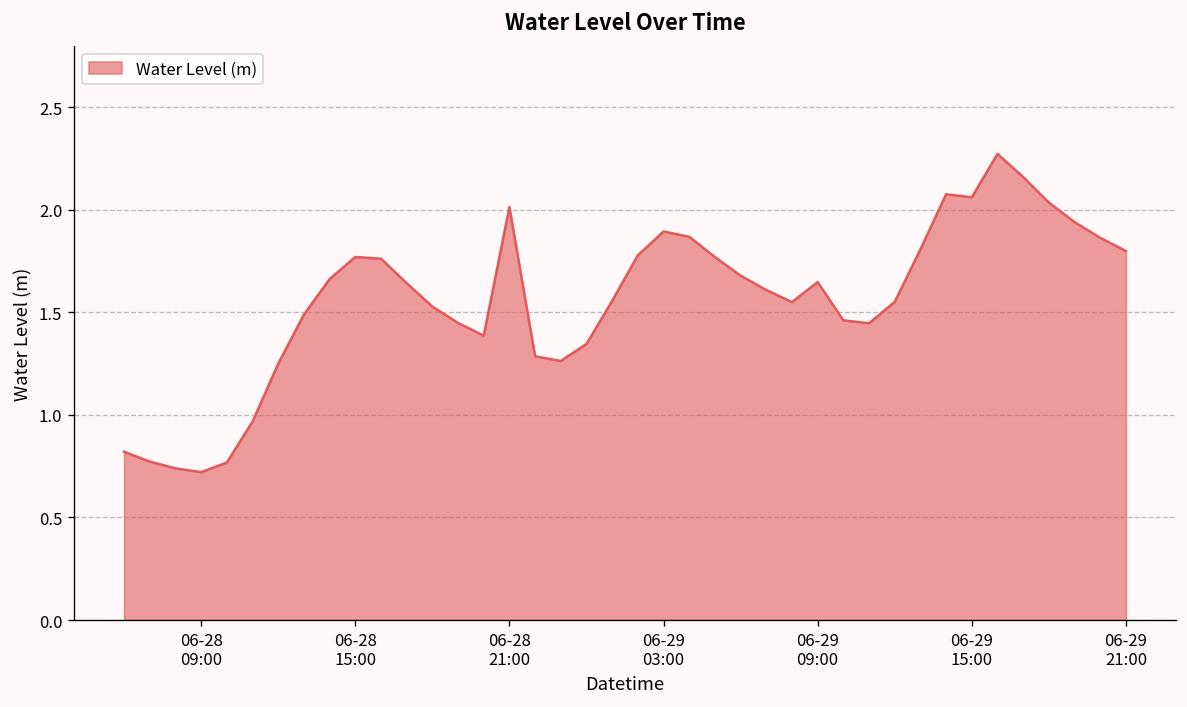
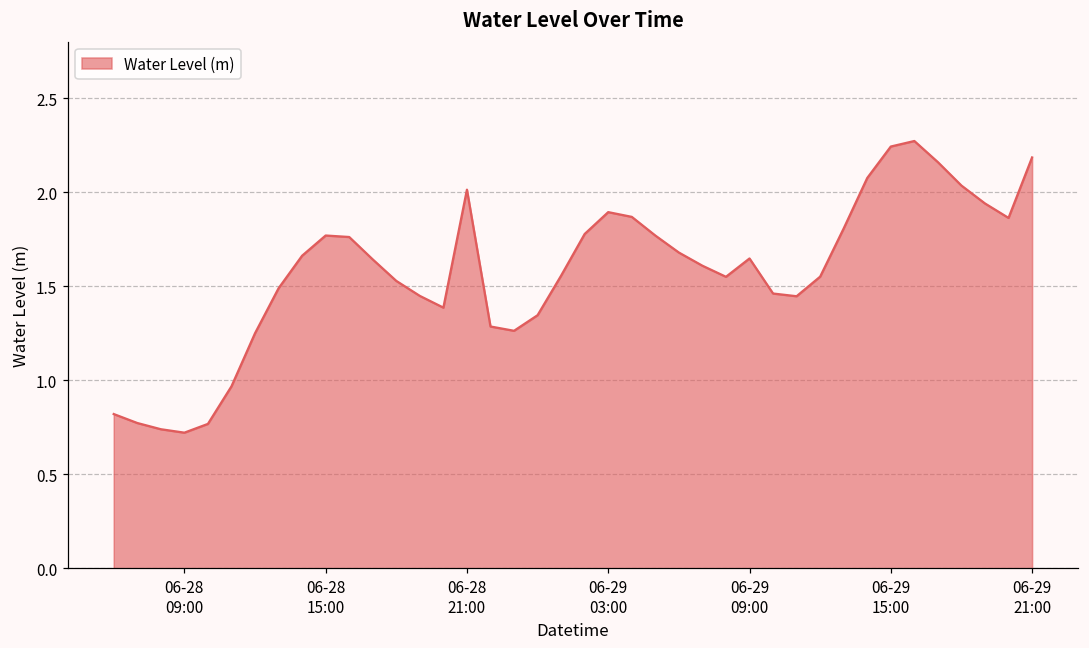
06-29 15:00: 2.06 -> 2.24
06-29 21:00: 1.80 -> 2.18
